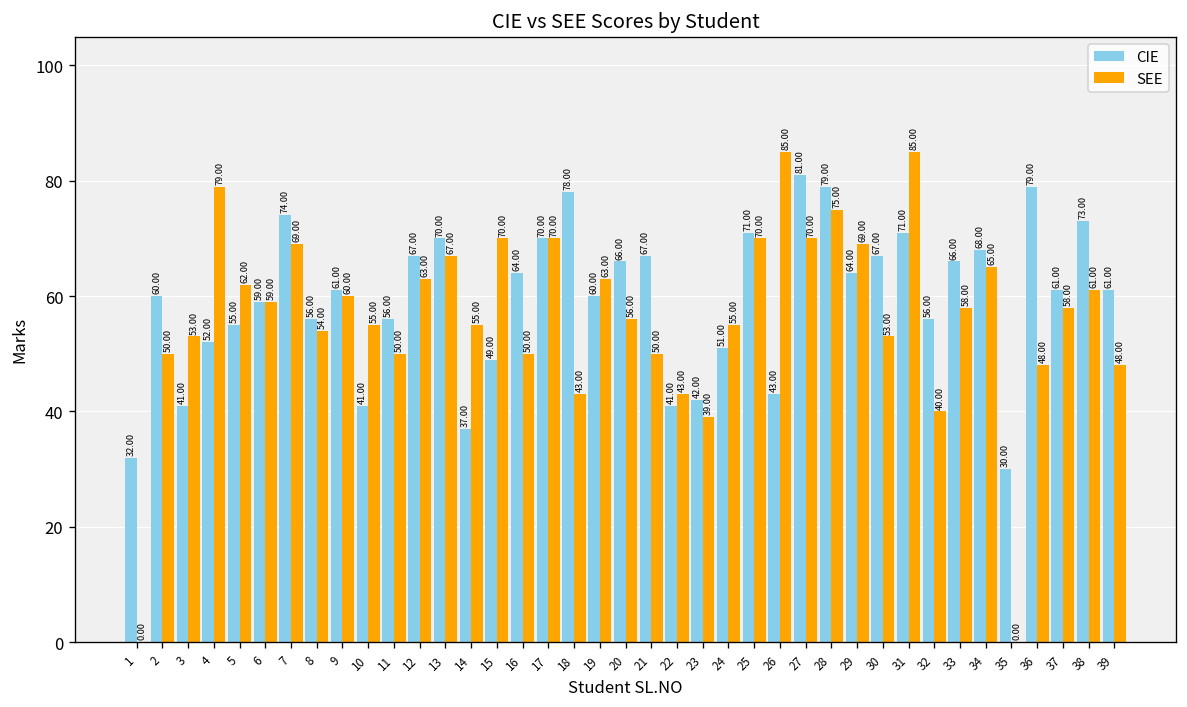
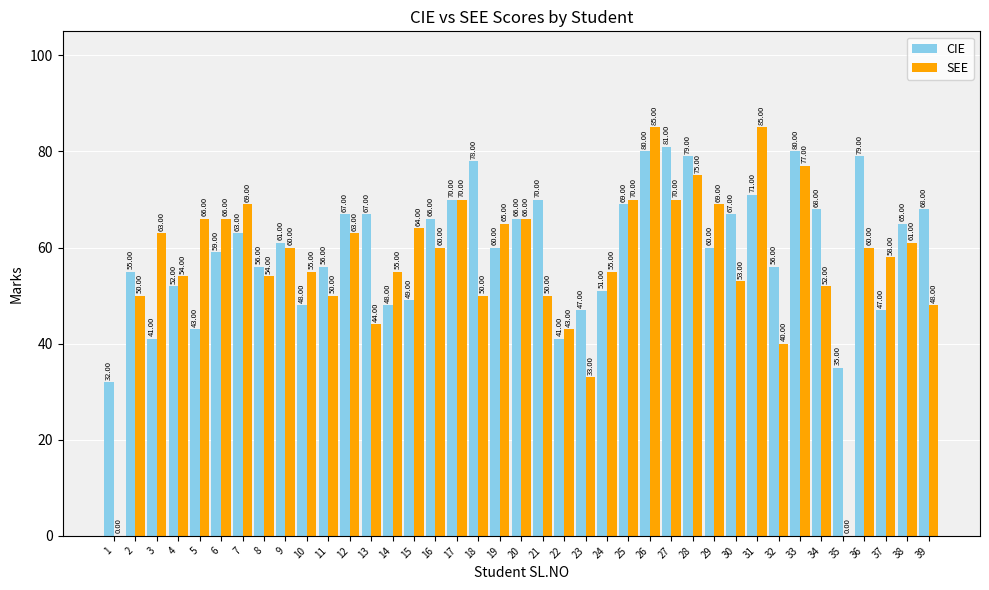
CIE, 2: 60.00 -> 55.00
SEE, 3: 53.00 -> 63.00
SEE, 4: 79.00 -> 54.00
CIE, 5: 55.00 -> 43.00
SEE, 5: 62.00 -> 66.00
SEE, 6: 59.00 -> 66.00
CIE, 7: 74.00 -> 63.00
CIE, 10: 41.00 -> 48.00
CIE, 13: 70.00 -> 67.00
SEE, 13: 67.00 -> 44.00
CIE, 14: 37.00 -> 48.00
SEE, 15: 70.00 -> 64.00
CIE, 16: 64.00 -> 66.00
SEE, 16: 50.00 -> 60.00
SEE, 18: 43.00 -> 50.00
SEE, 19: 63.00 -> 65.00
SEE, 20: 56.00 -> 66.00
CIE, 21: 67.00 -> 70.00
CIE, 23: 42.00 -> 47.00
SEE, 23: 39.00 -> 33.00
CIE, 25: 71.00 -> 69.00
CIE, 26: 43.00 -> 80.00
CIE, 29: 64.00 -> 60.00
CIE, 33: 66.00 -> 80.00
SEE, 33: 58.00 -> 77.00
SEE, 34: 65.00 -> 52.00
CIE, 35: 30.00 -> 35.00
SEE, 36: 48.00 -> 60.00
CIE, 37: 61.00 -> 47.00
CIE, 38: 73.00 -> 65.00
CIE, 39: 61.00 -> 68.00
